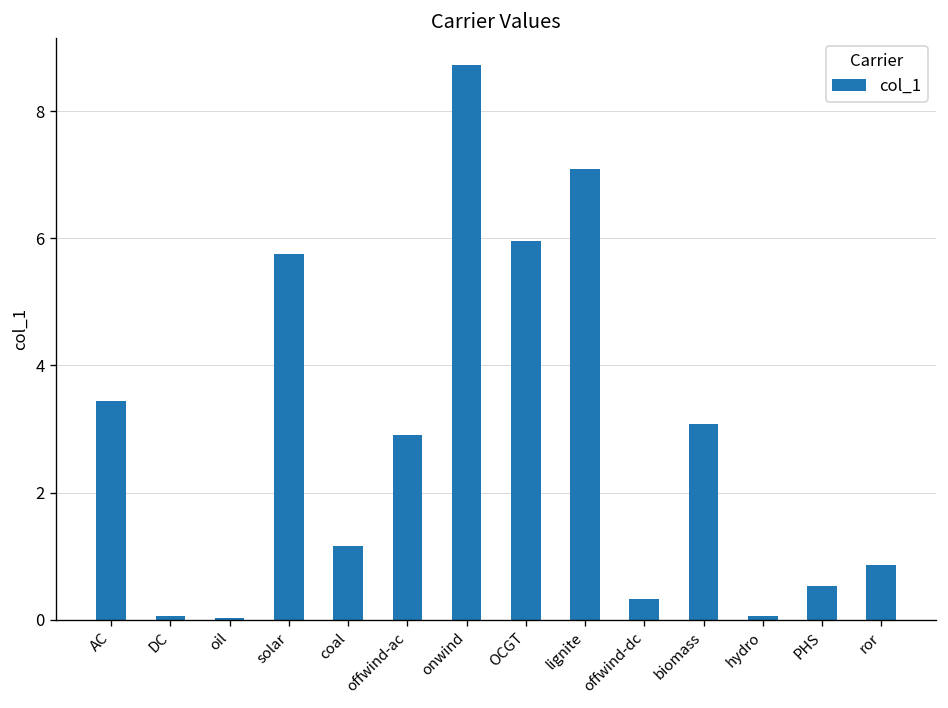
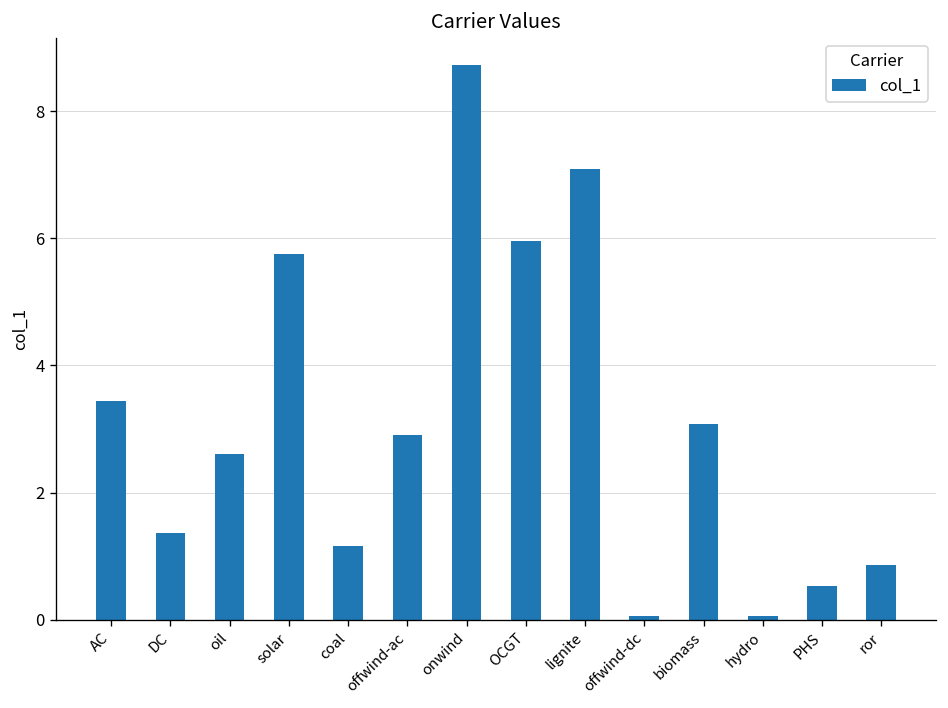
DC: 0.1 -> 1.4
oil: 0.0 -> 2.6
offwind-dc: 0.3 -> 0.1
